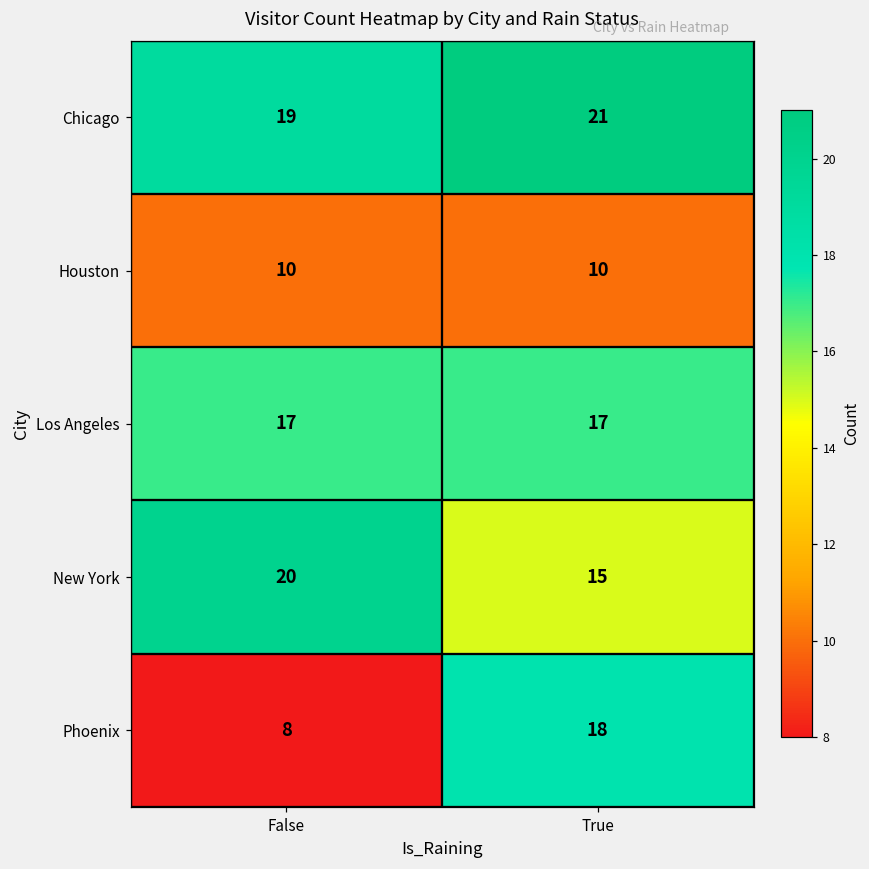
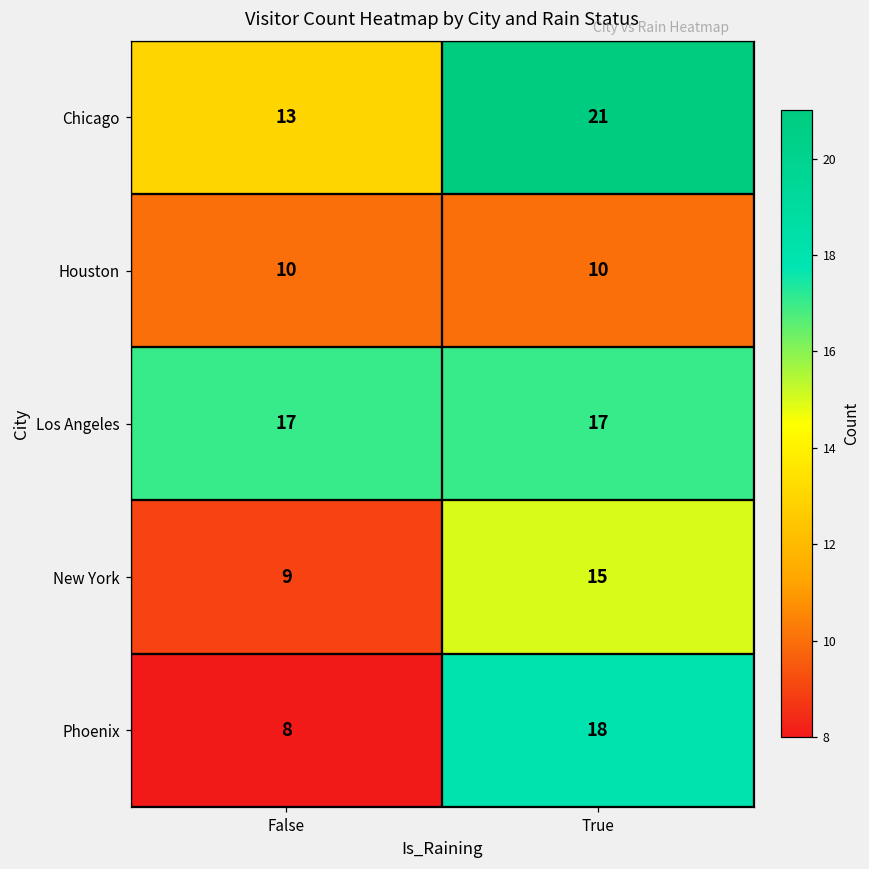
Chicago, False: 19 -> 13
New York, False: 20 -> 9
